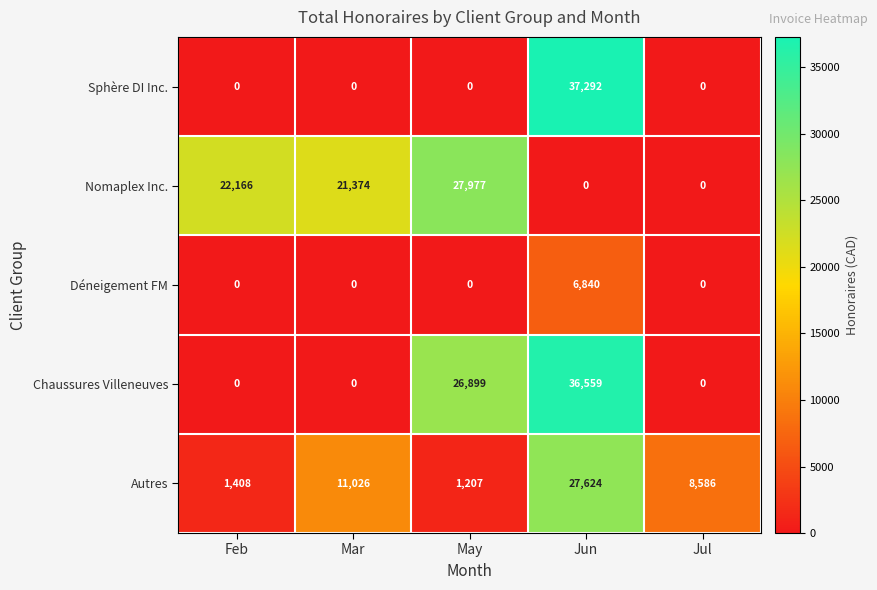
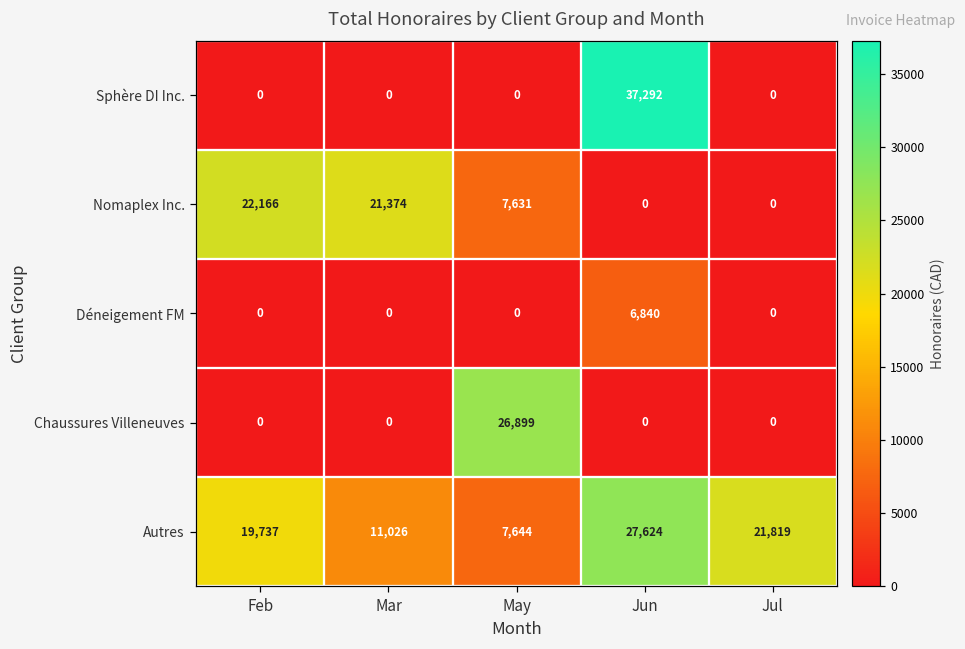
Nomaplex Inc., May: 27,977 -> 7,631
Chaussures Villeneuves, Jun: 36,559 -> 0
Autres, Feb: 1,408 -> 19,737
Autres, May: 1,207 -> 7,644
Autres, Jul: 8,586 -> 21,819
